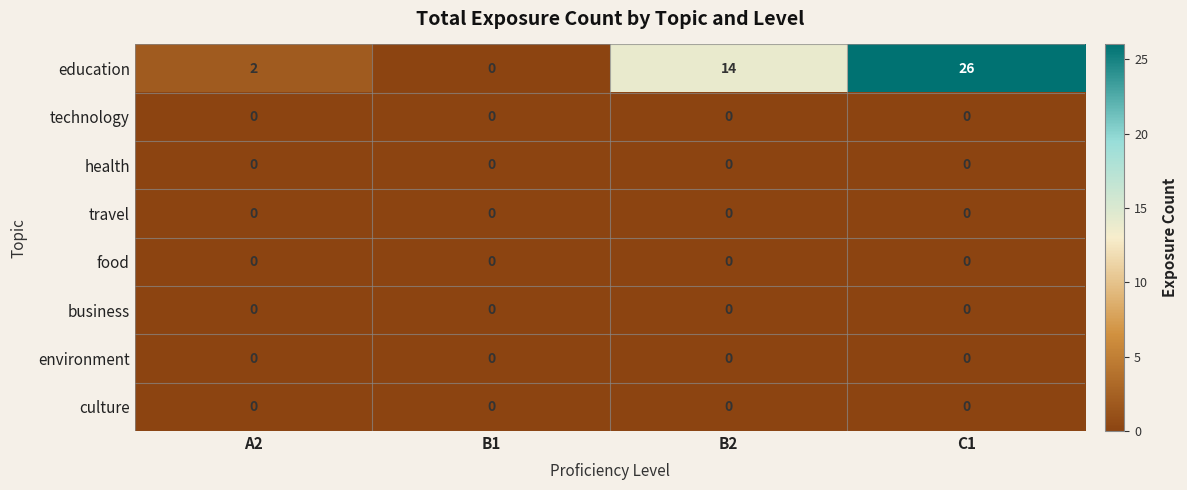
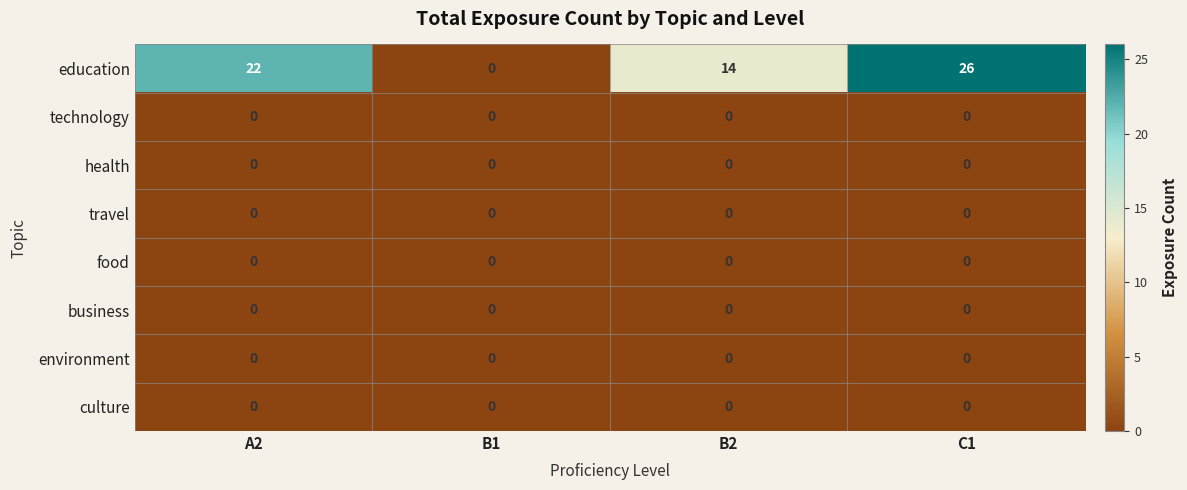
education, A2: 2 -> 22
